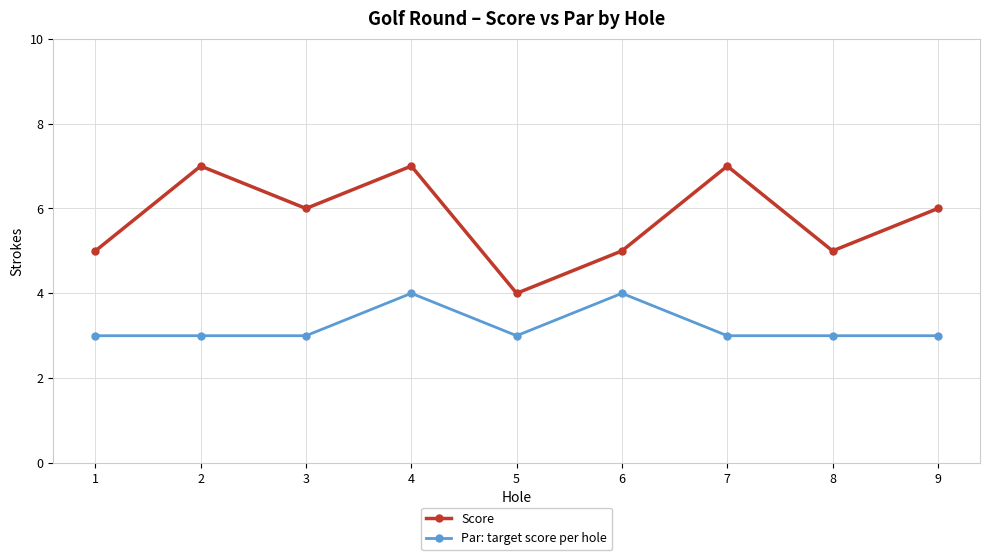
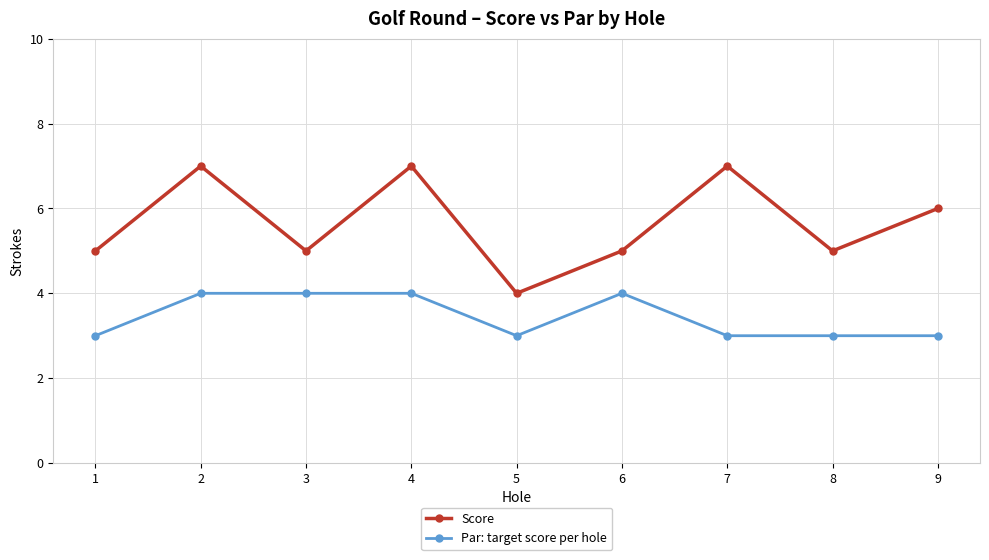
Par: target score per hole, 2: 3 -> 4
Score, 3: 6 -> 5
Par: target score per hole, 3: 3 -> 4
